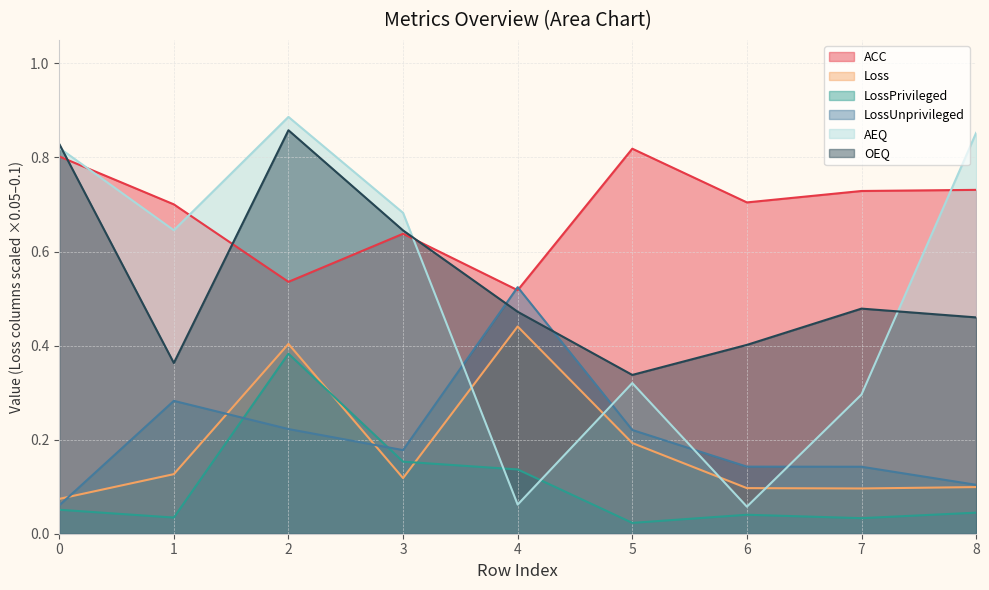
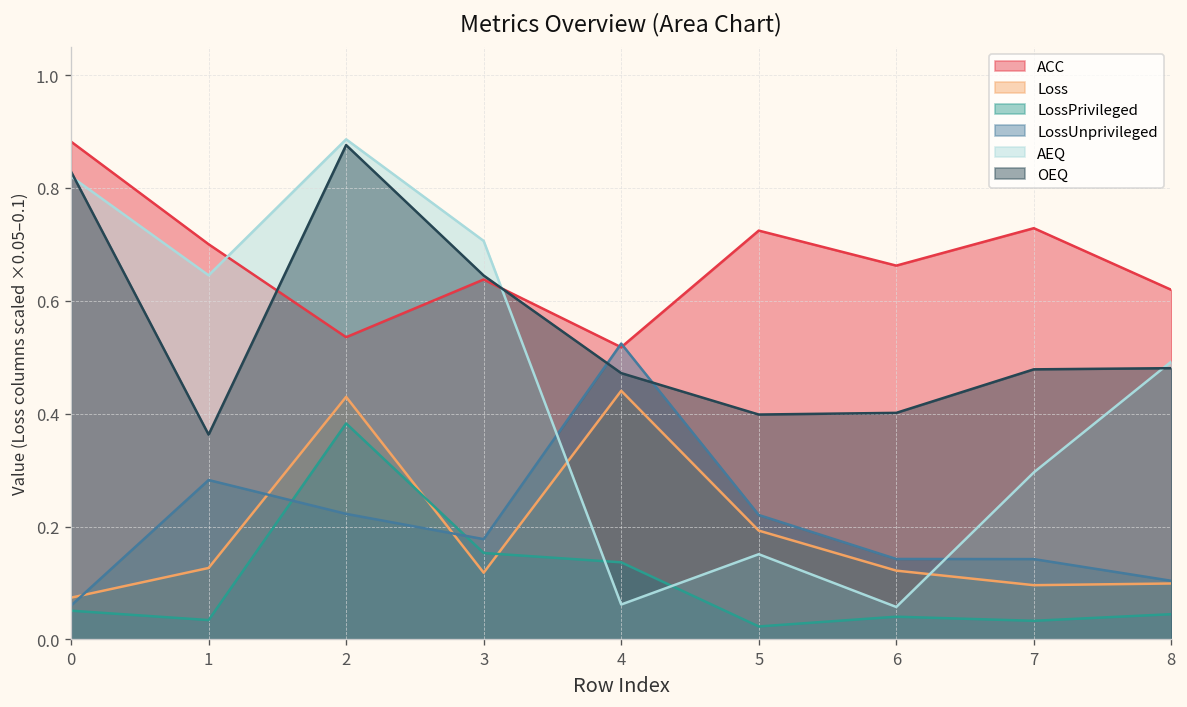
ACC, 0: 0.80 -> 0.88
Loss, 2: 0.40 -> 0.43
OEQ, 2: 0.86 -> 0.88
AEQ, 3: 0.68 -> 0.71
ACC, 5: 0.82 -> 0.72
AEQ, 5: 0.32 -> 0.15
OEQ, 5: 0.34 -> 0.40
ACC, 6: 0.70 -> 0.66
Loss, 6: 0.10 -> 0.12
ACC, 8: 0.73 -> 0.62
AEQ, 8: 0.85 -> 0.49
OEQ, 8: 0.46 -> 0.48
